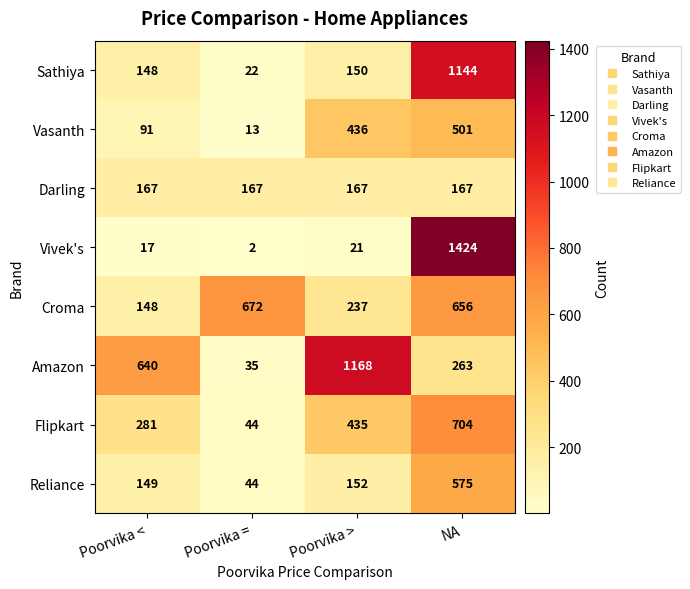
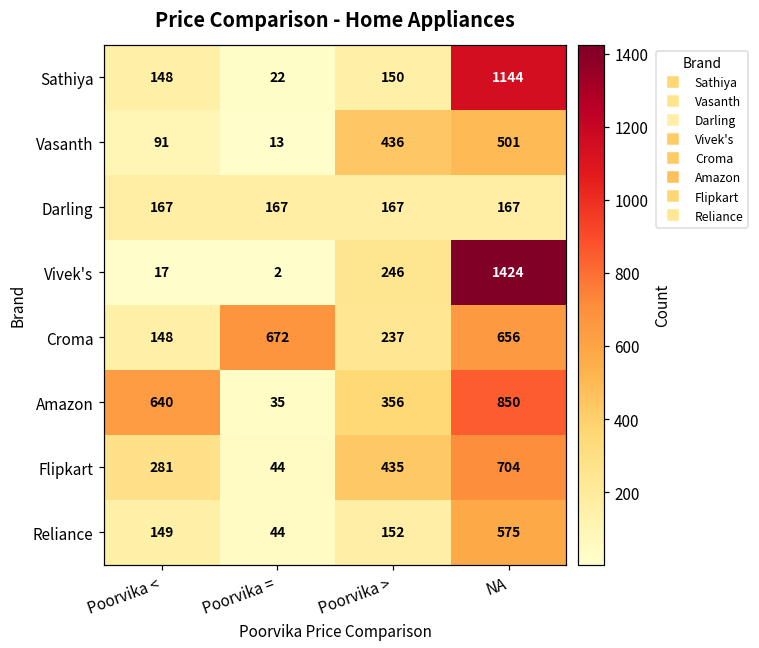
Vivek's, Poorvika >: 21 -> 246
Amazon, Poorvika >: 1168 -> 356
Amazon, NA: 263 -> 850
